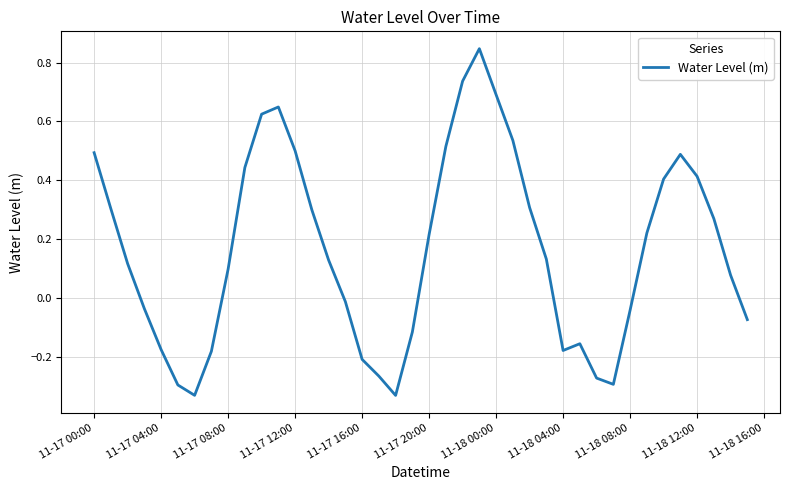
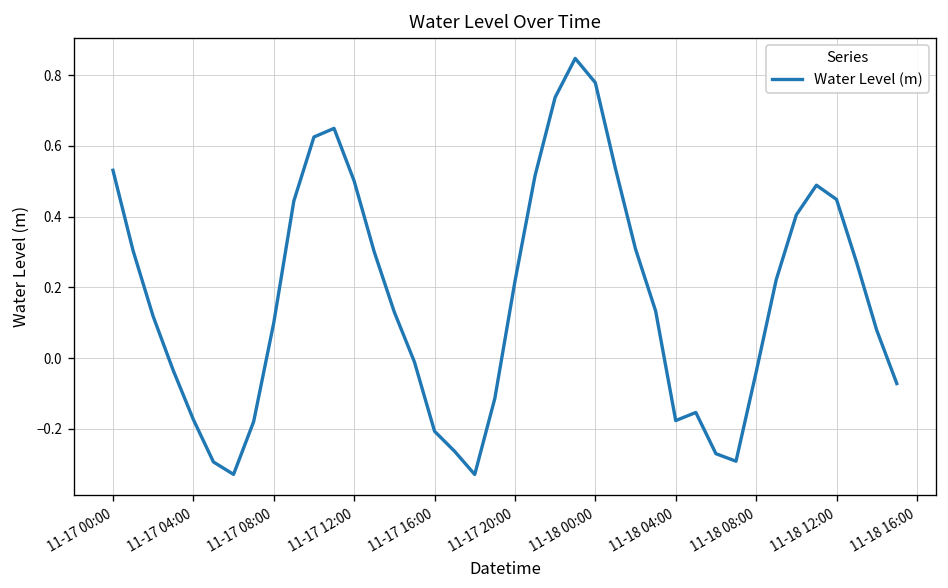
11-17 00:00: 0.49 -> 0.53
11-18 00:00: 0.69 -> 0.78
11-18 12:00: 0.41 -> 0.45
